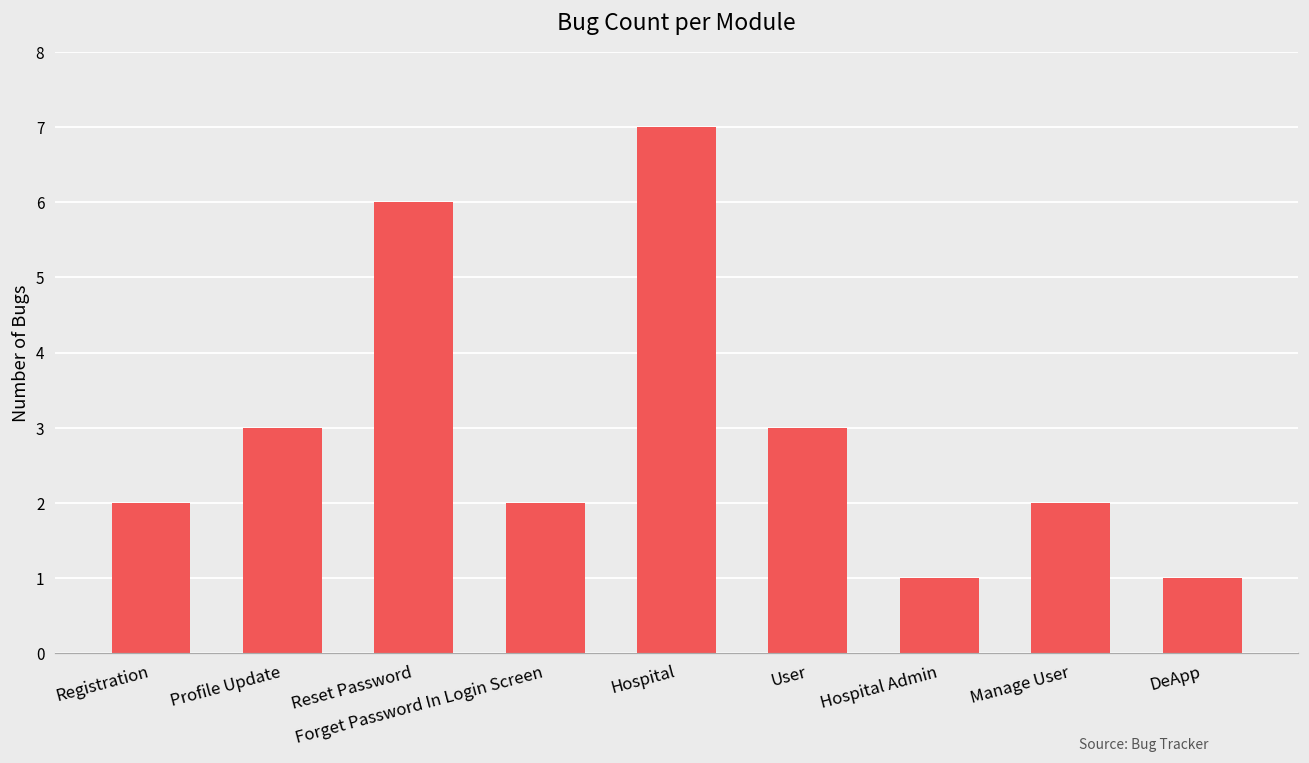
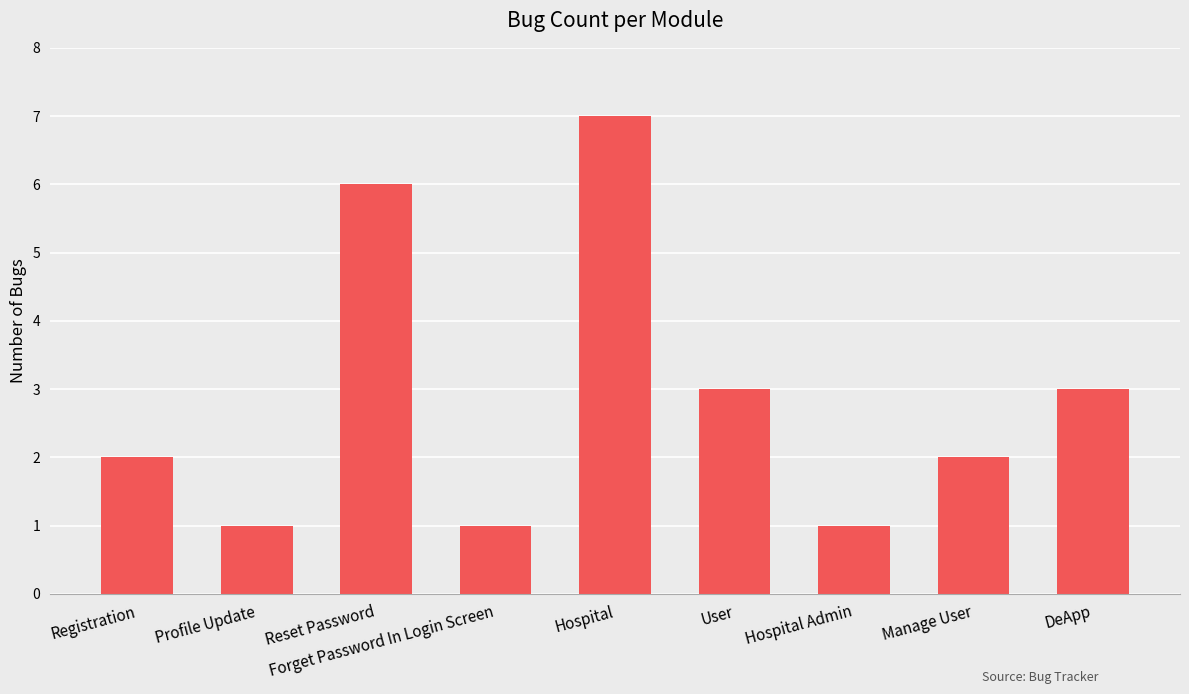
Profile Update: 3 -> 1
Forget Password In Login Screen: 2 -> 1
DeApp: 1 -> 3
